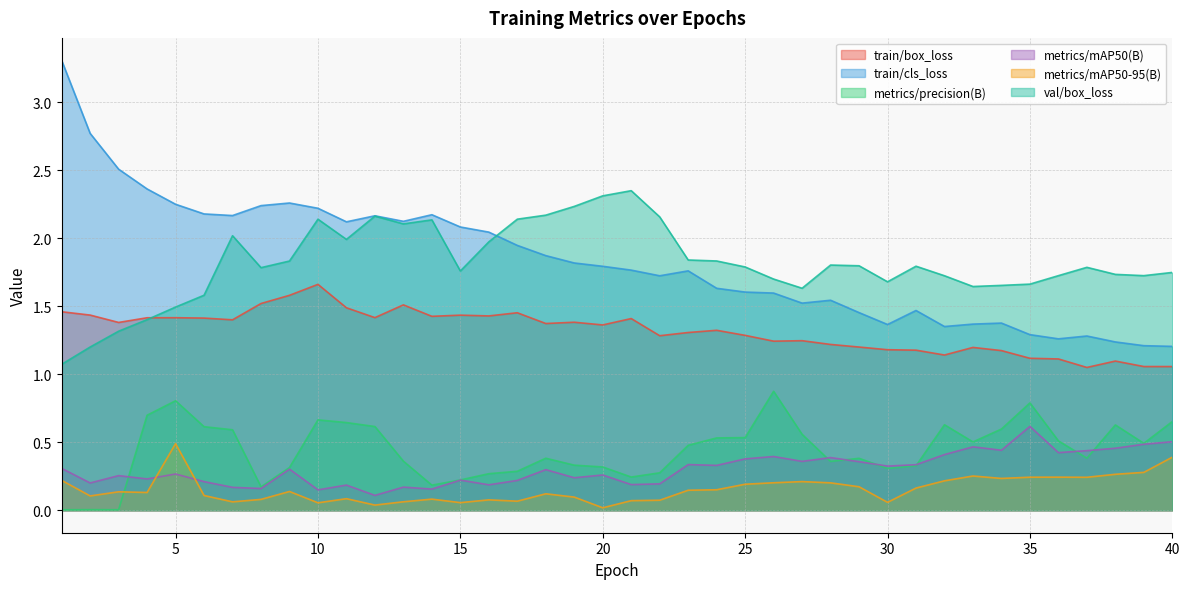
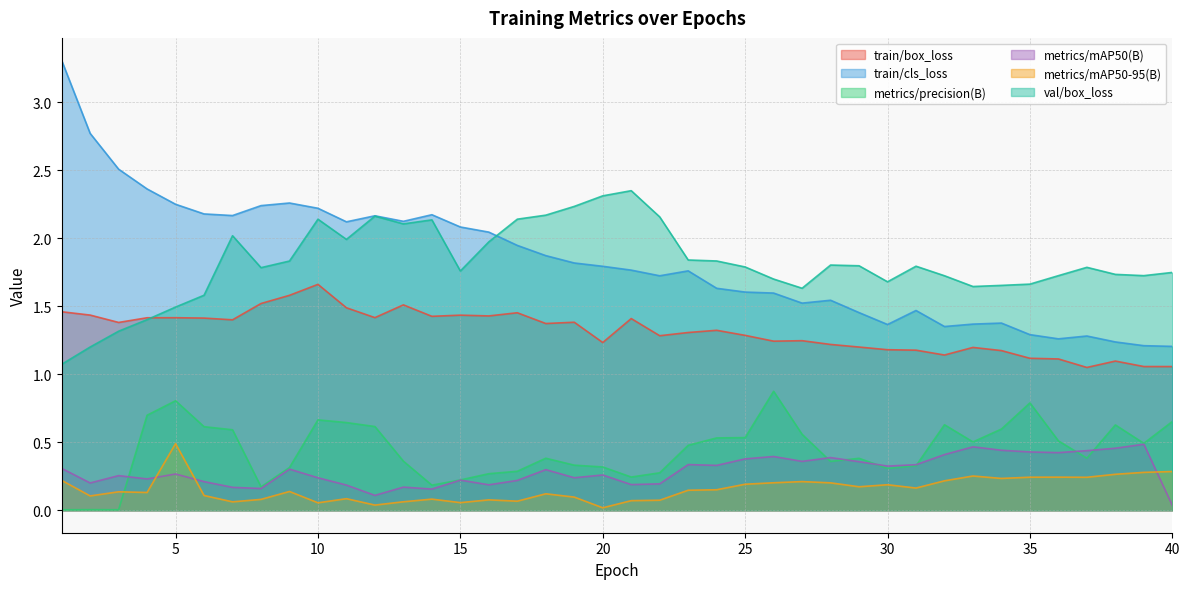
metrics/mAP50(B), 10: 0.15 -> 0.24
train/box_loss, 20: 1.36 -> 1.23
metrics/mAP50-95(B), 30: 0.06 -> 0.19
metrics/mAP50(B), 35: 0.62 -> 0.43
metrics/mAP50(B), 40: 0.50 -> 0.04
metrics/mAP50-95(B), 40: 0.39 -> 0.28
